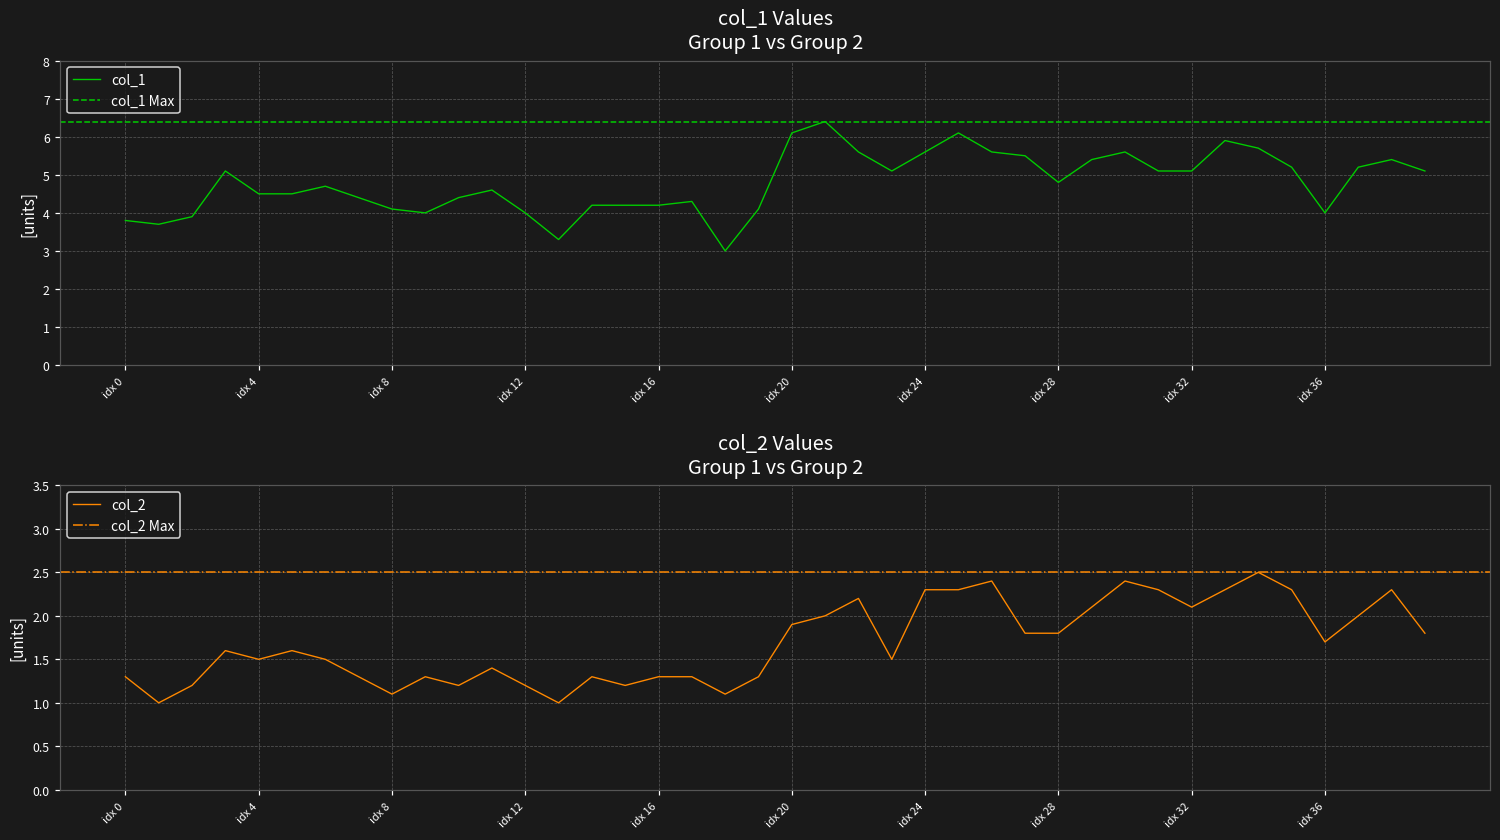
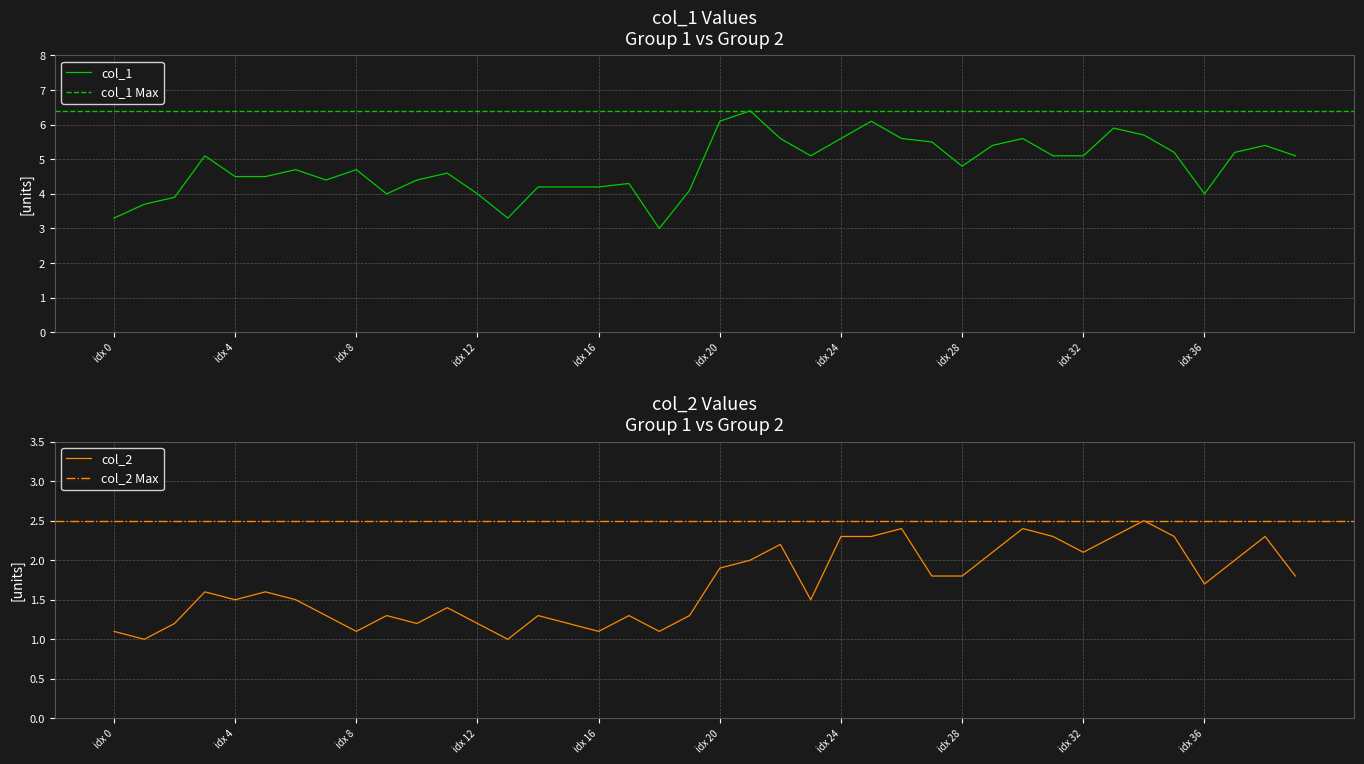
col_1 Values Group 1 vs Group 2, idx 0: 3.8 -> 3.3
col_1 Values Group 1 vs Group 2, idx 8: 4.1 -> 4.7
col_2 Values Group 1 vs Group 2, idx 0: 1.3 -> 1.1
col_2 Values Group 1 vs Group 2, idx 16: 1.3 -> 1.1
